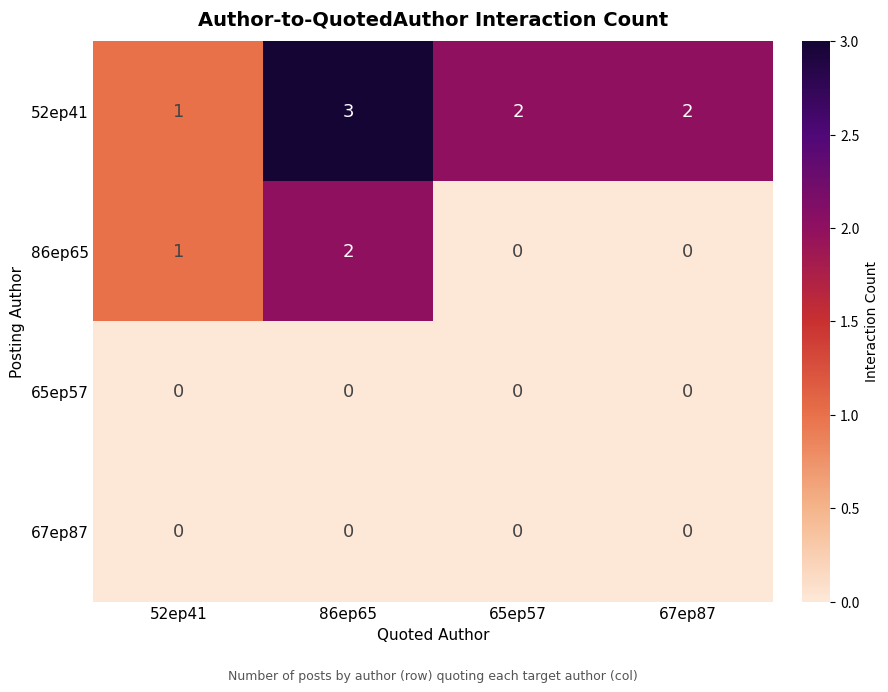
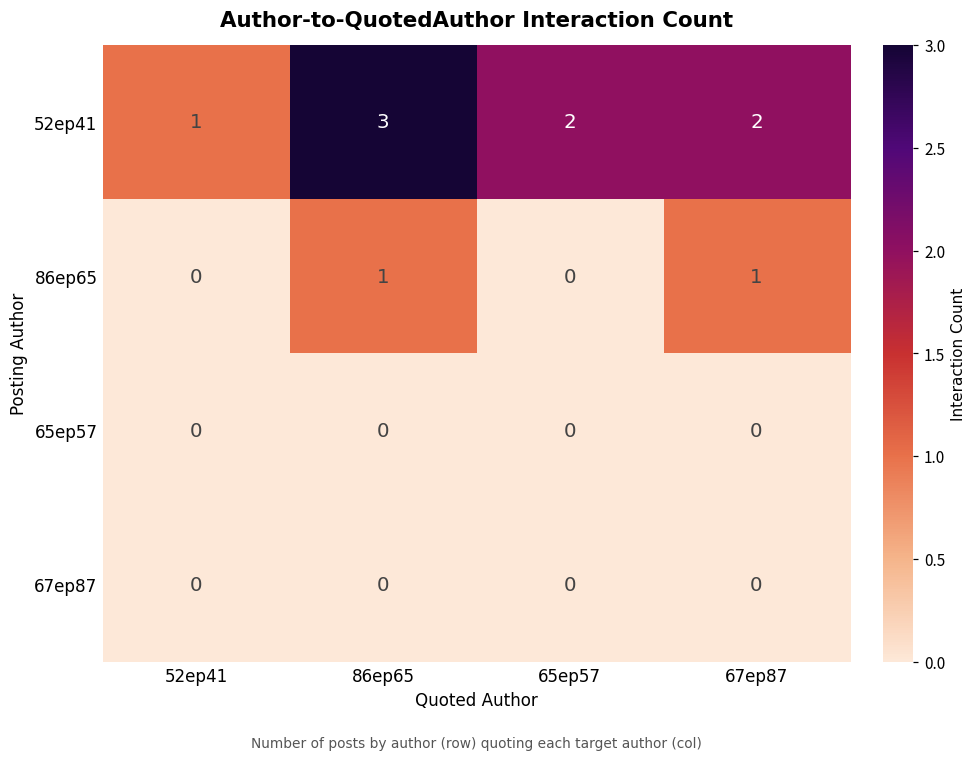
86ep65, 52ep41: 1 -> 0
86ep65, 86ep65: 2 -> 1
86ep65, 67ep87: 0 -> 1
